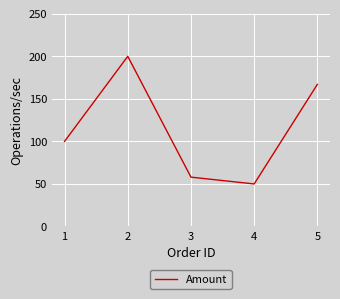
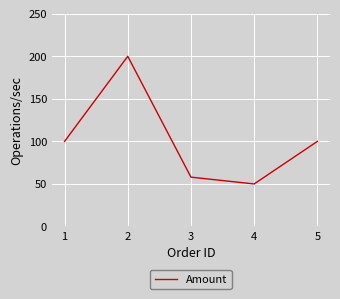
5: 170 -> 100
